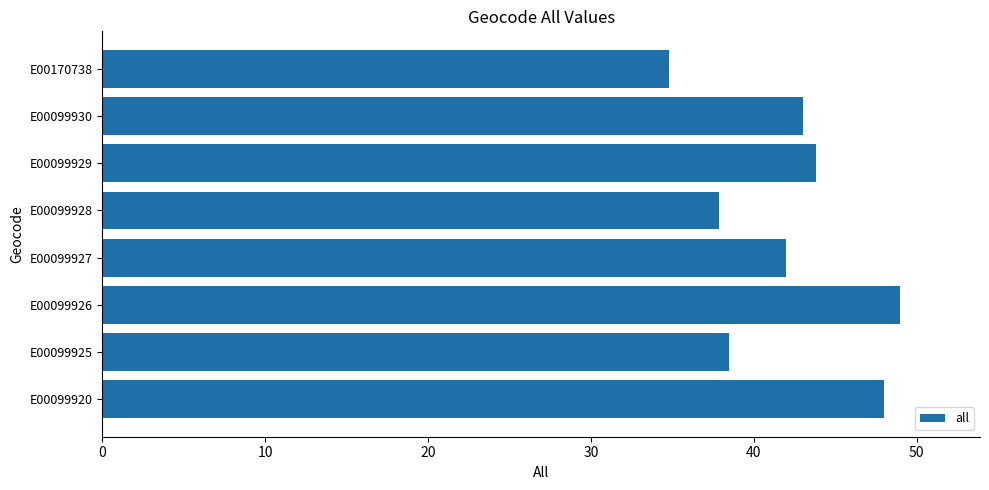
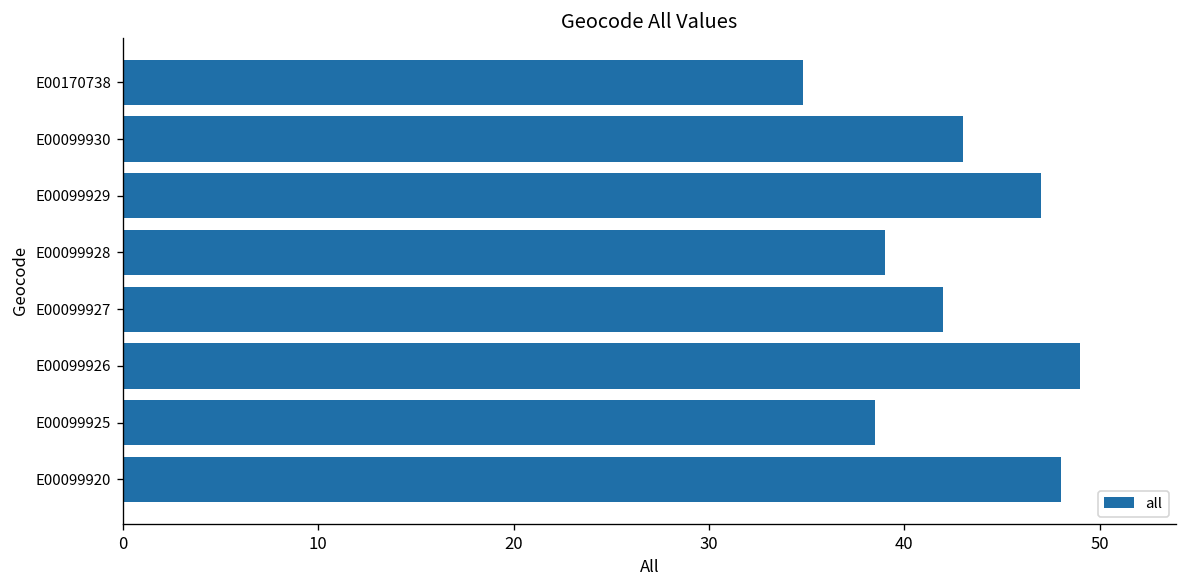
E00099929: 43.8 -> 47.0
E00099928: 37.9 -> 39.0
